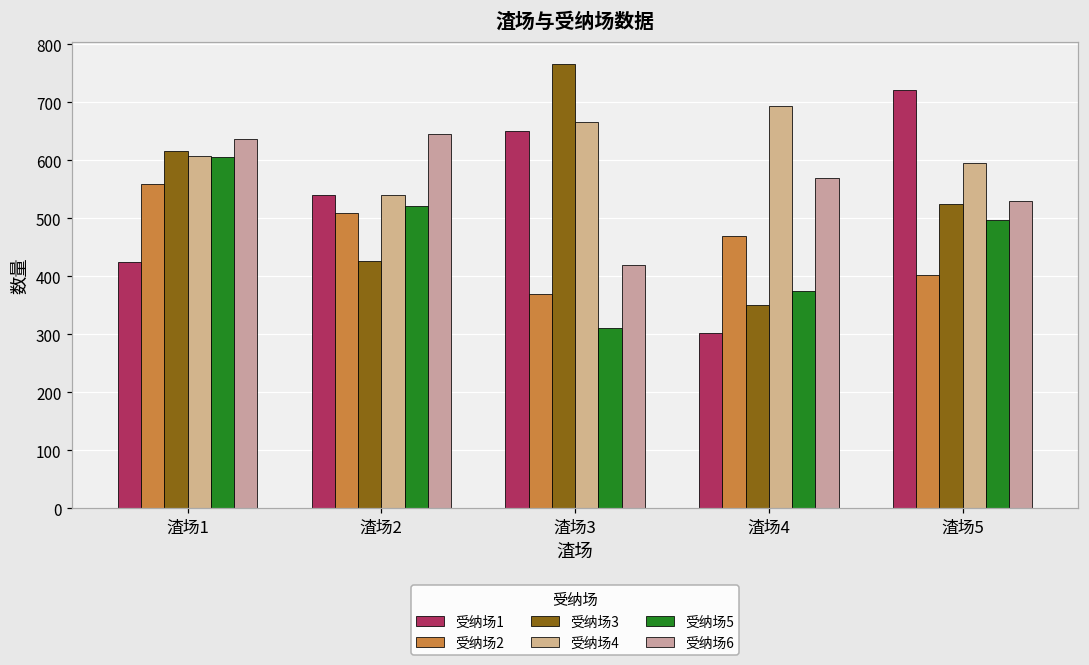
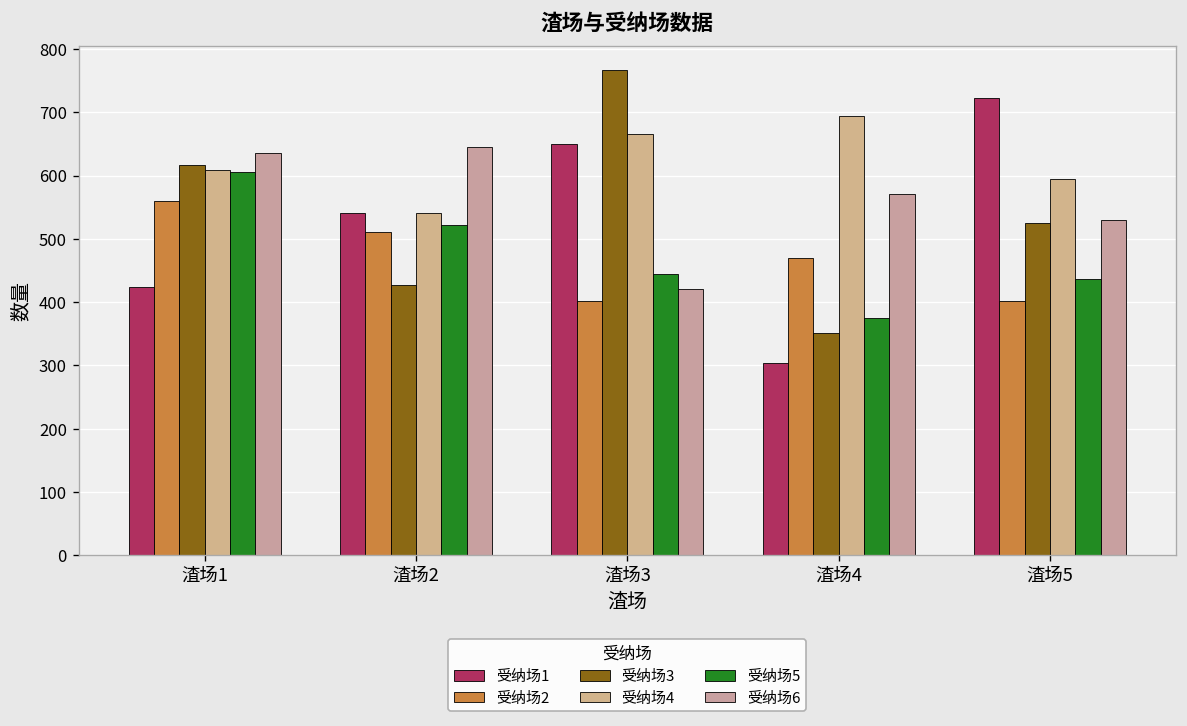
受纳场2, 渣场3: 370 -> 400
受纳场5, 渣场3: 310 -> 440
受纳场5, 渣场5: 500 -> 440
